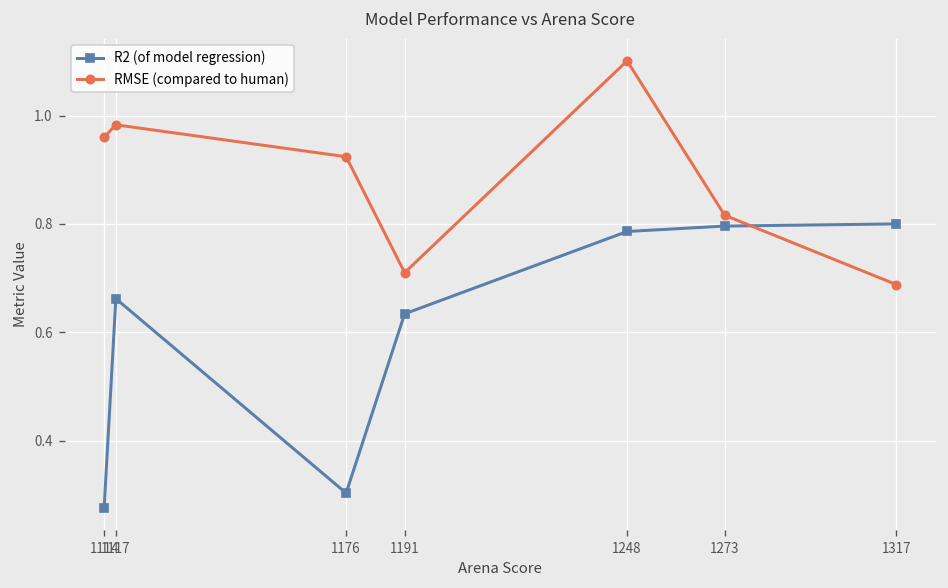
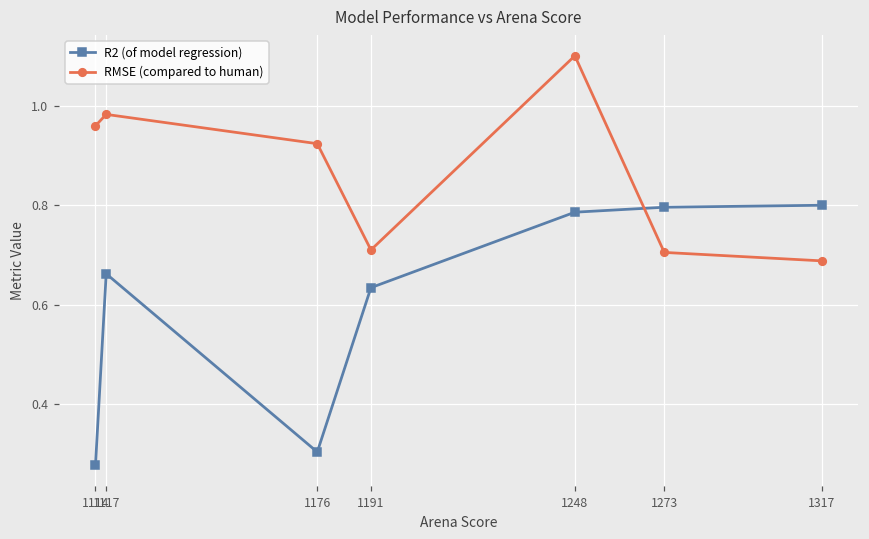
RMSE (compared to human), 1273: 0.82 -> 0.71
